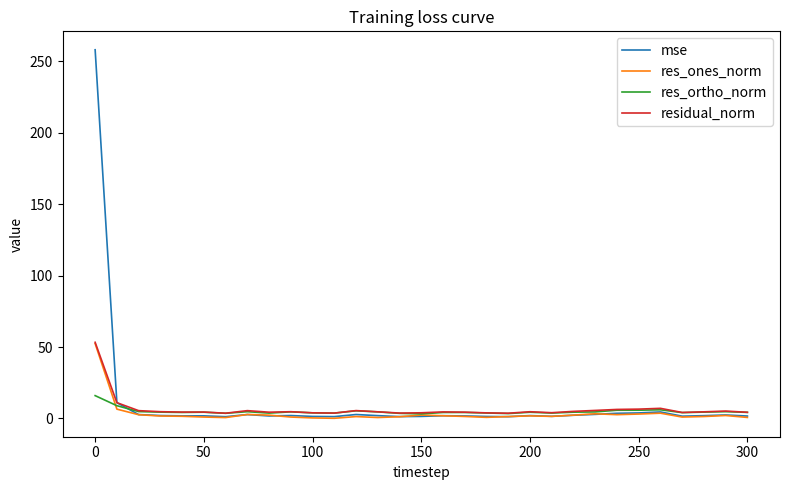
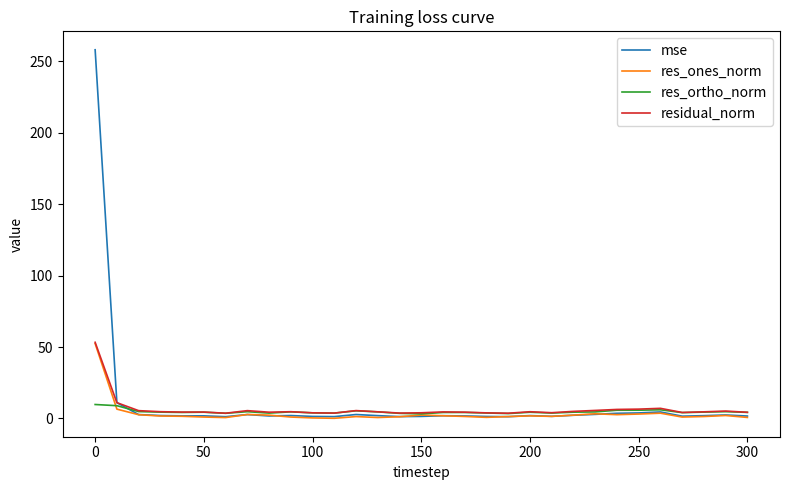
res_ortho_norm, 0: 16 -> 10
